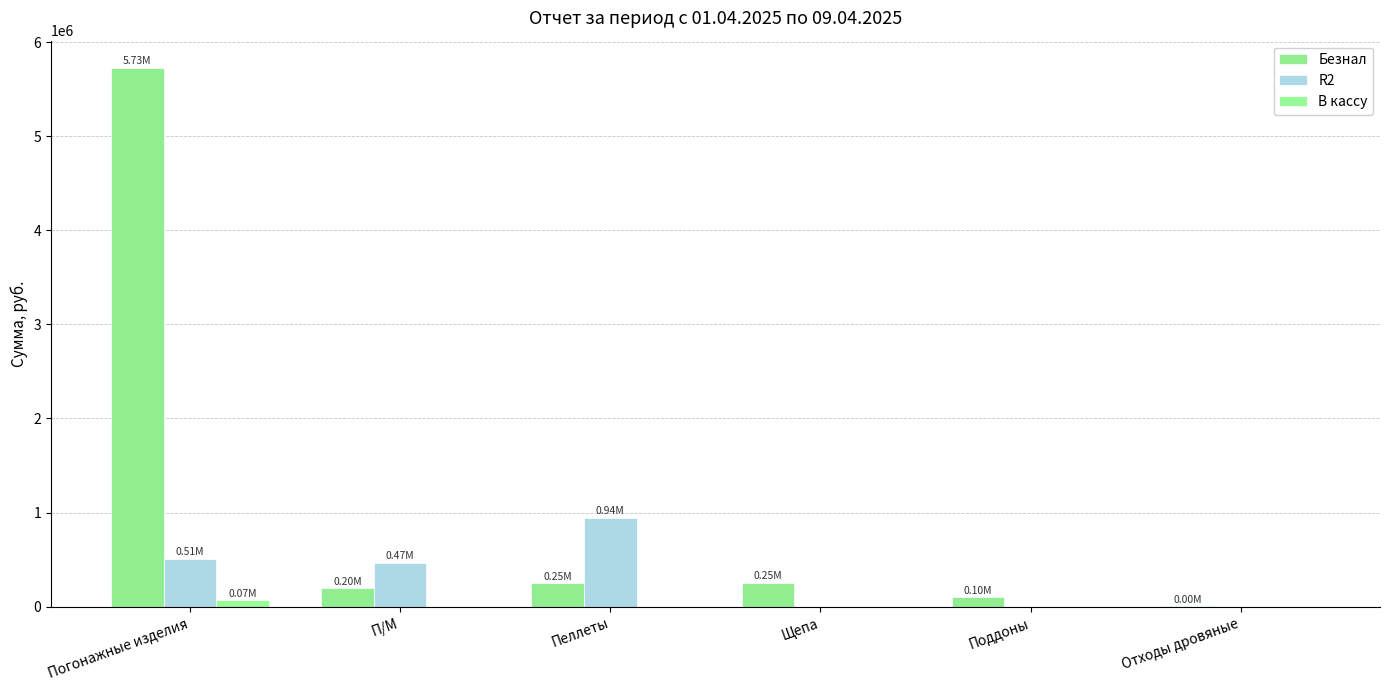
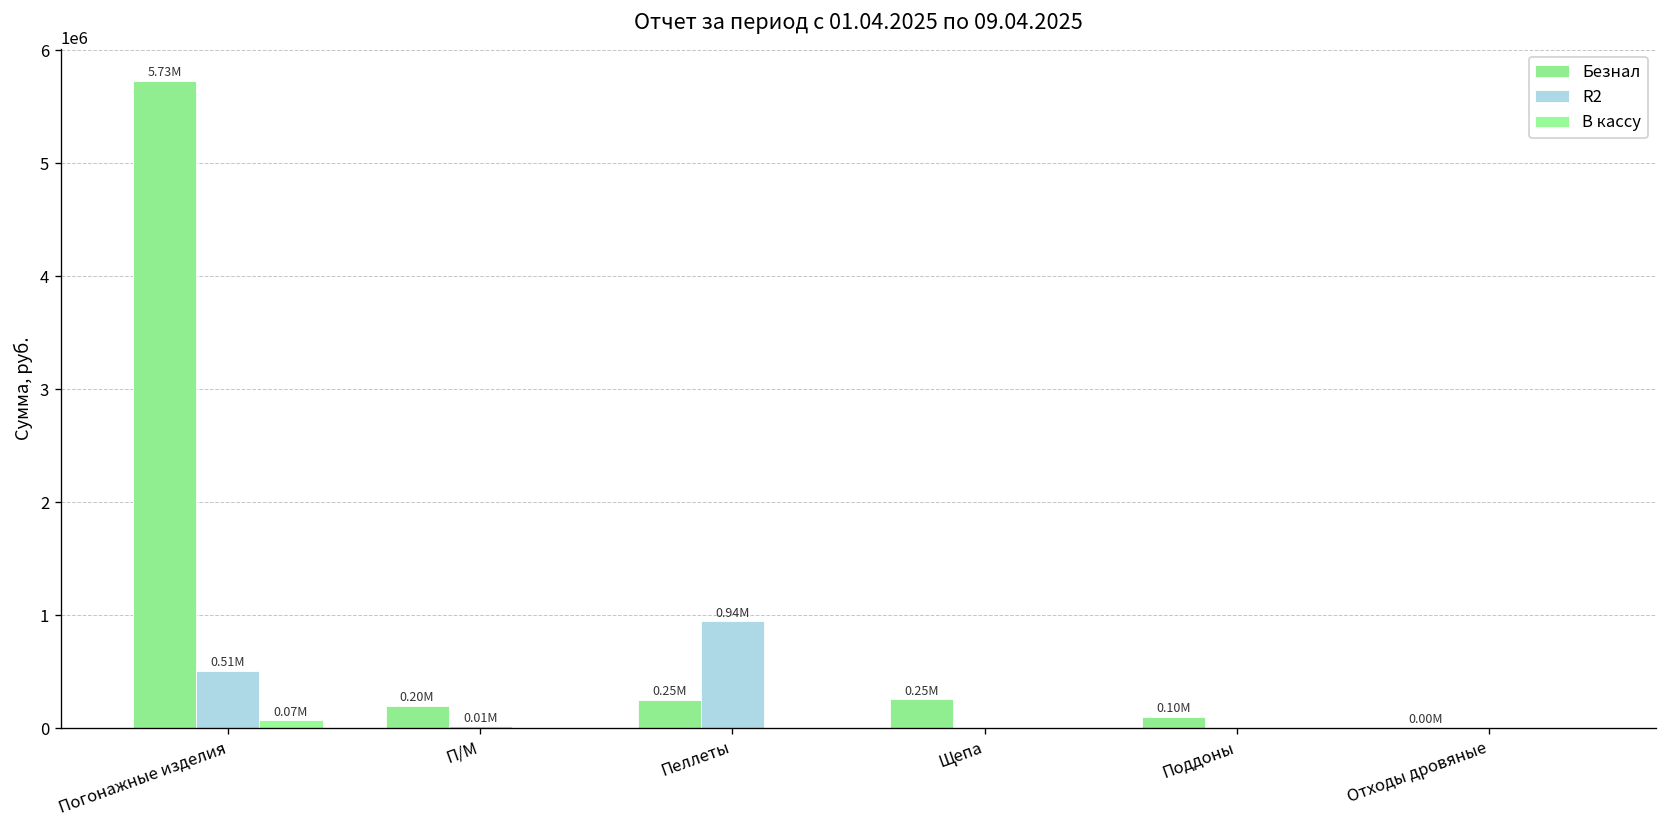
R2, П/М: 0.47M -> 0.01M
